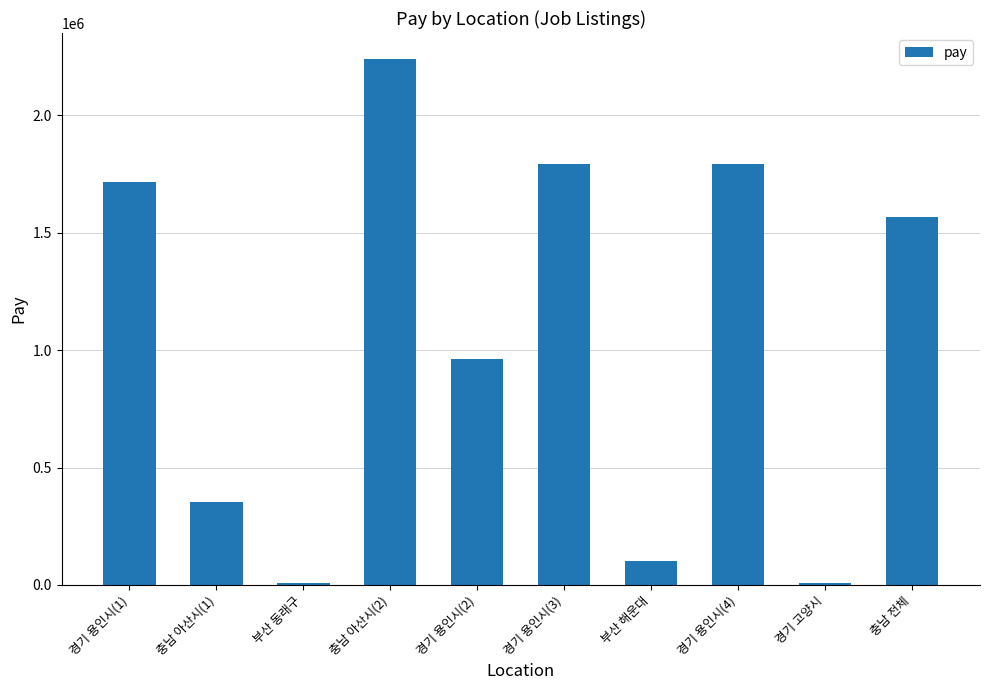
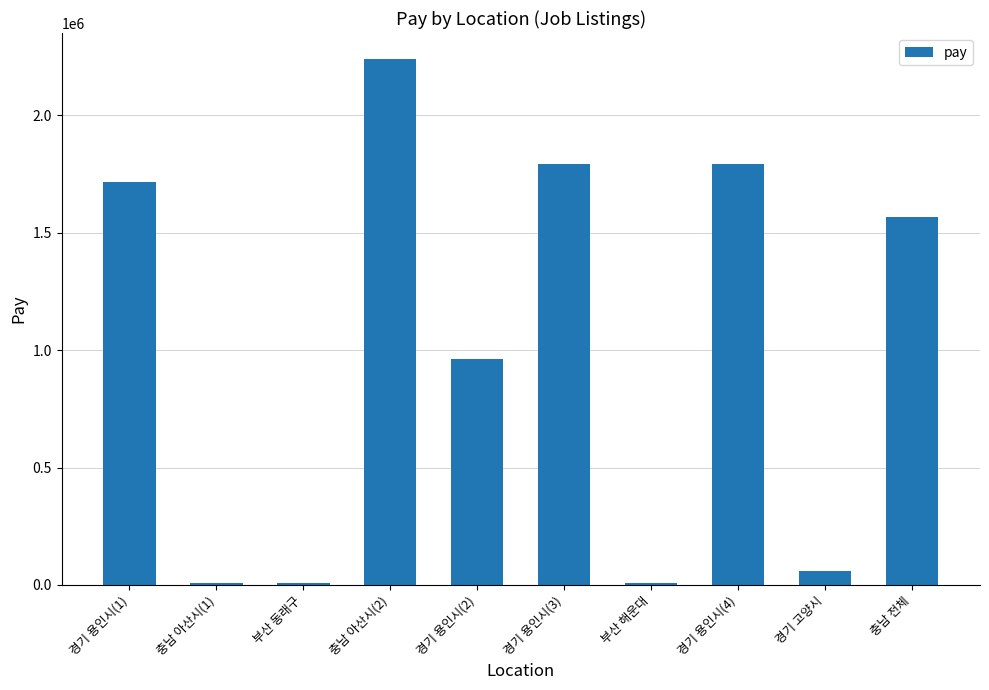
충남 아산시(1): 350000 -> 10000
부산 해운대: 100000 -> 10000
경기 고양시: 10000 -> 60000
